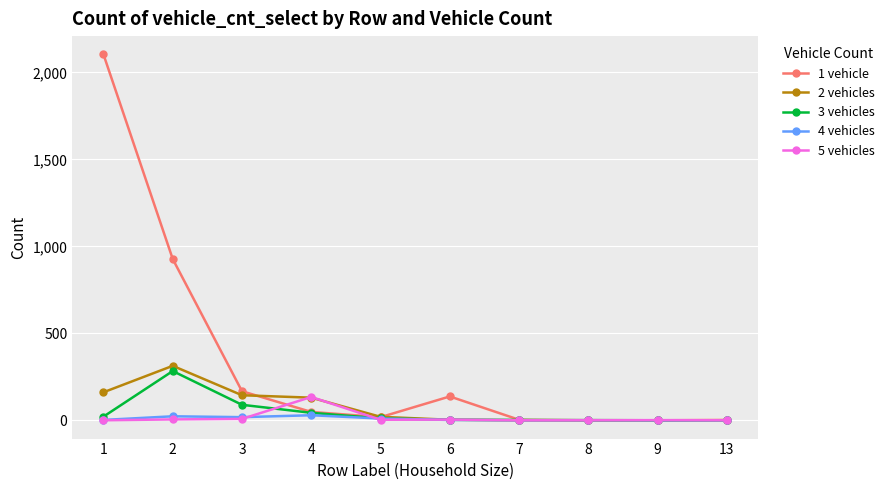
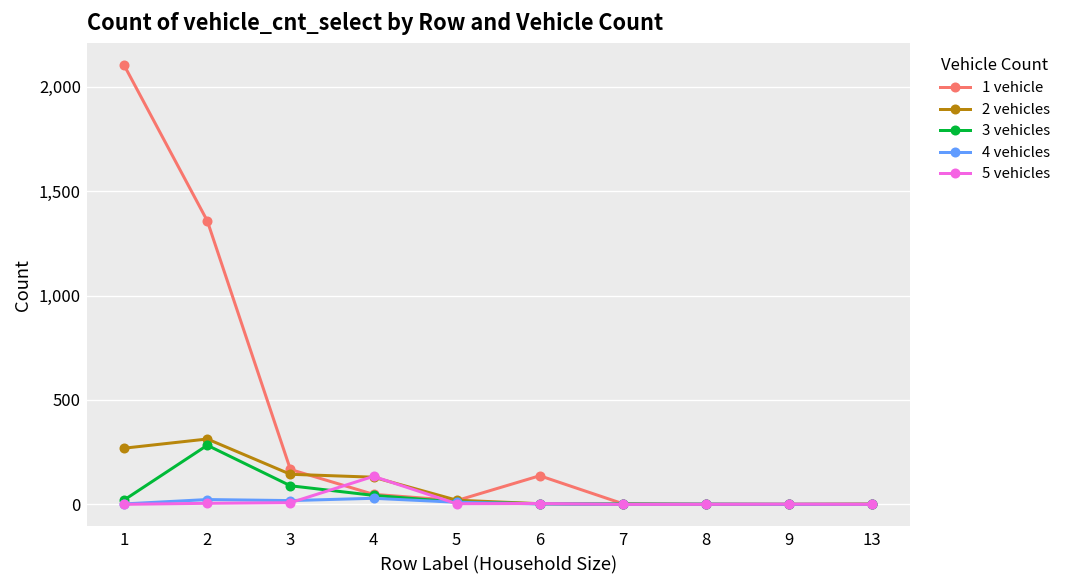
2 vehicles, 1: 160 -> 270
1 vehicle, 2: 930 -> 1,360
